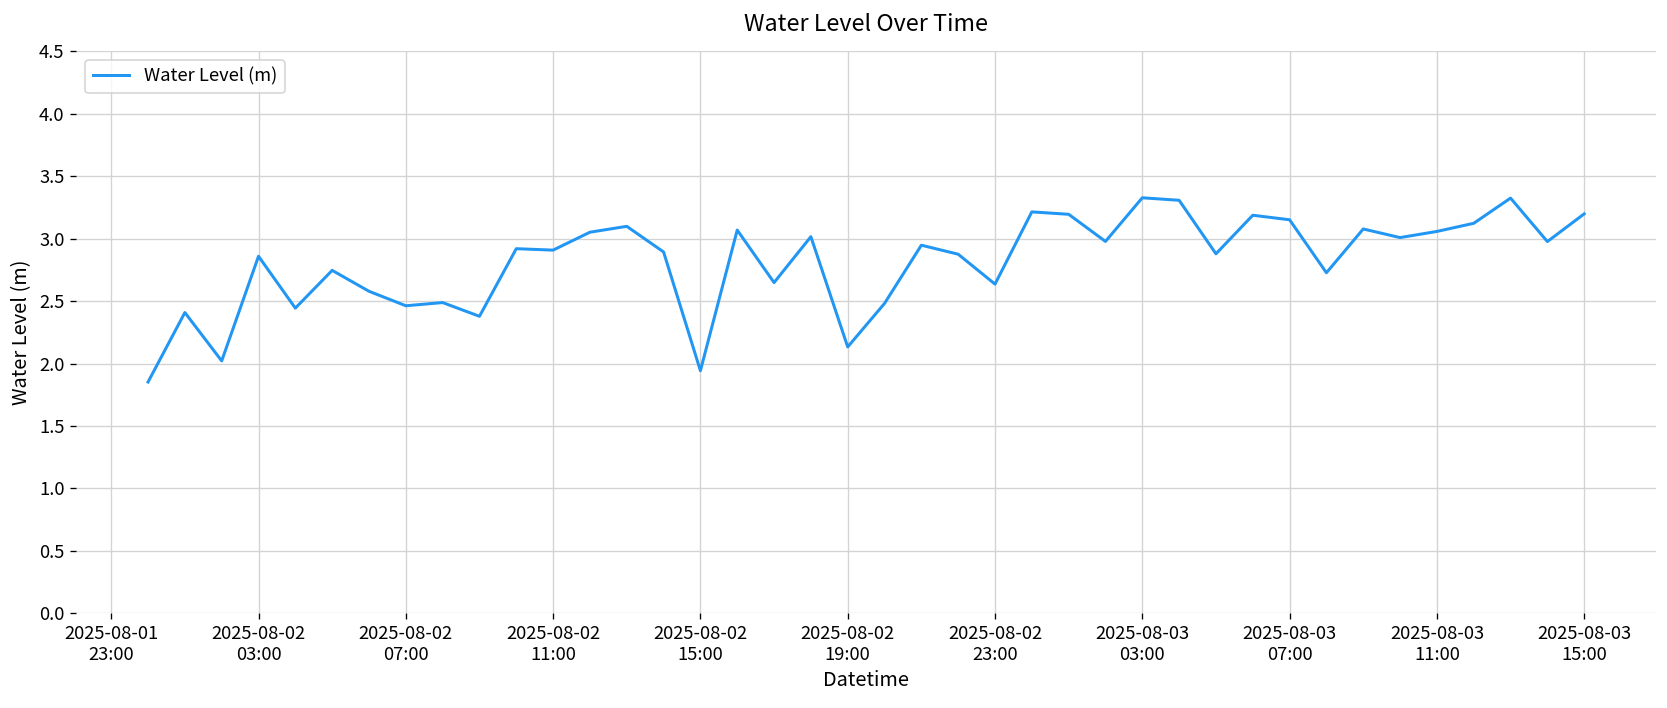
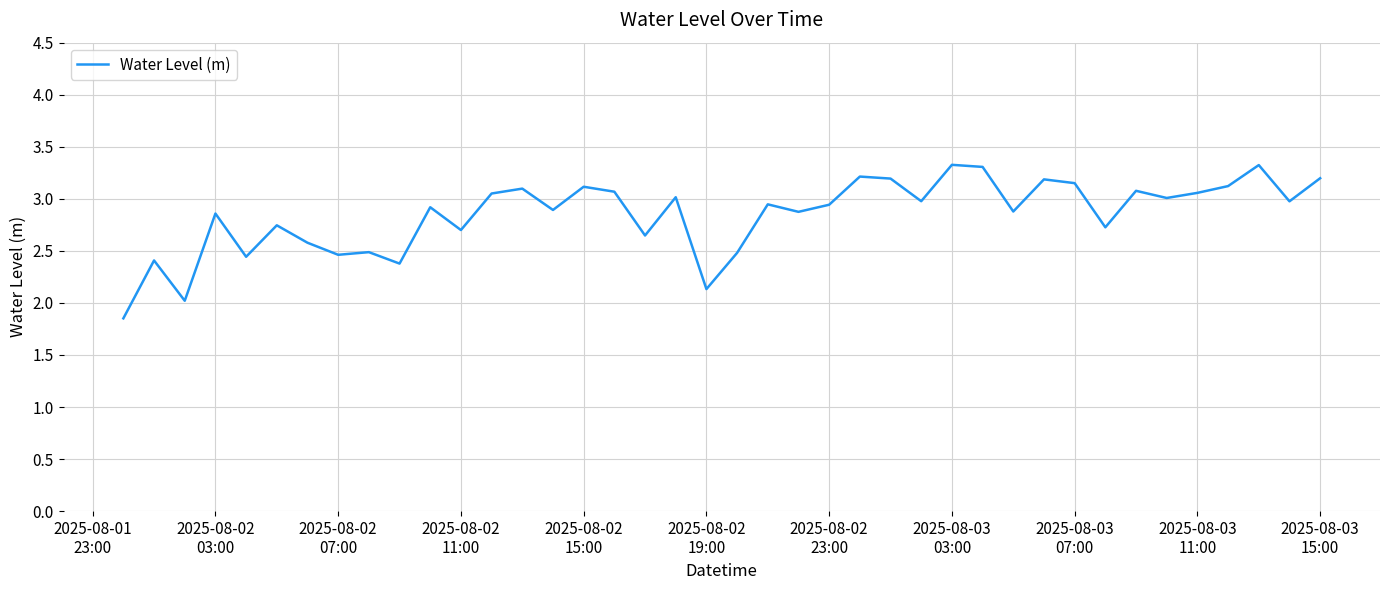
2025-08-02 11:00: 2.91 -> 2.70
2025-08-02 15:00: 1.94 -> 3.12
2025-08-02 23:00: 2.64 -> 2.94
